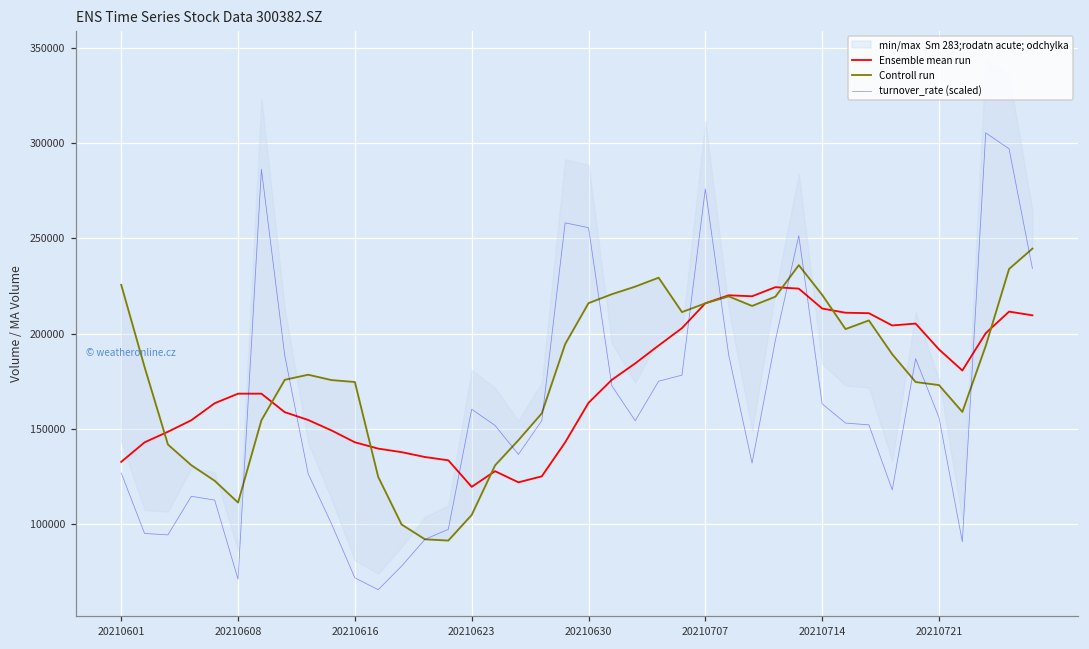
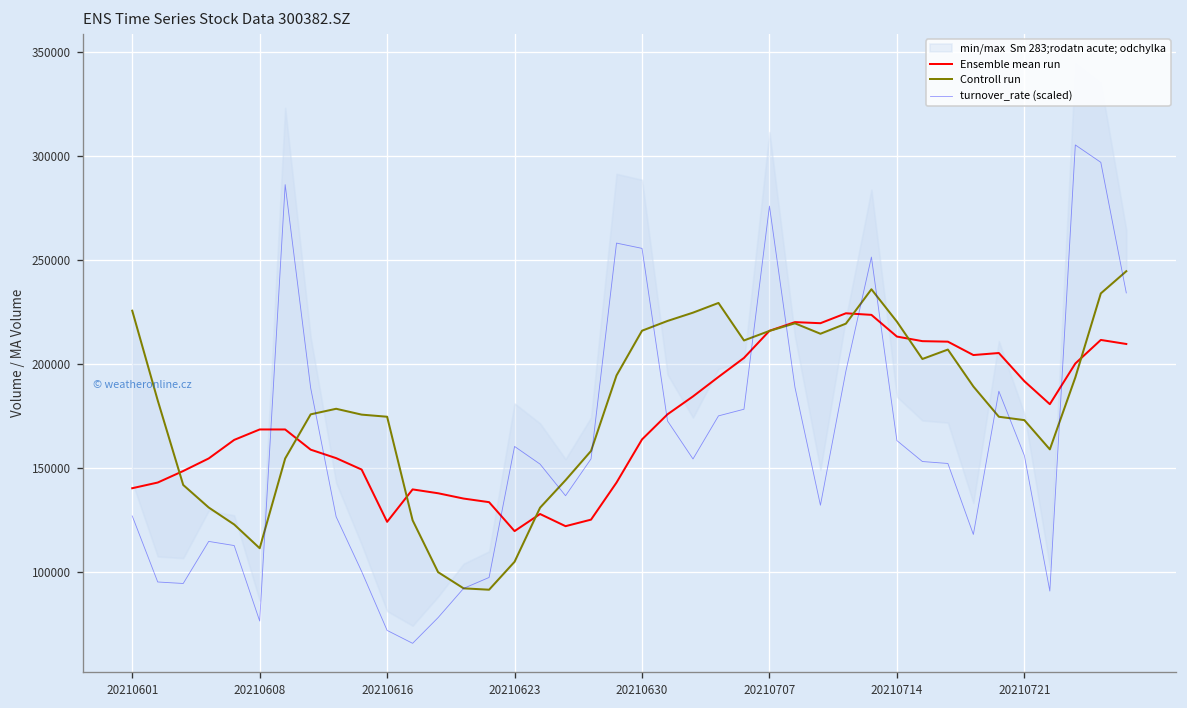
Ensemble mean run, 20210601: 133000 -> 140000
turnover_rate (scaled), 20210608: 71000 -> 76000
Ensemble mean run, 20210616: 143000 -> 124000
